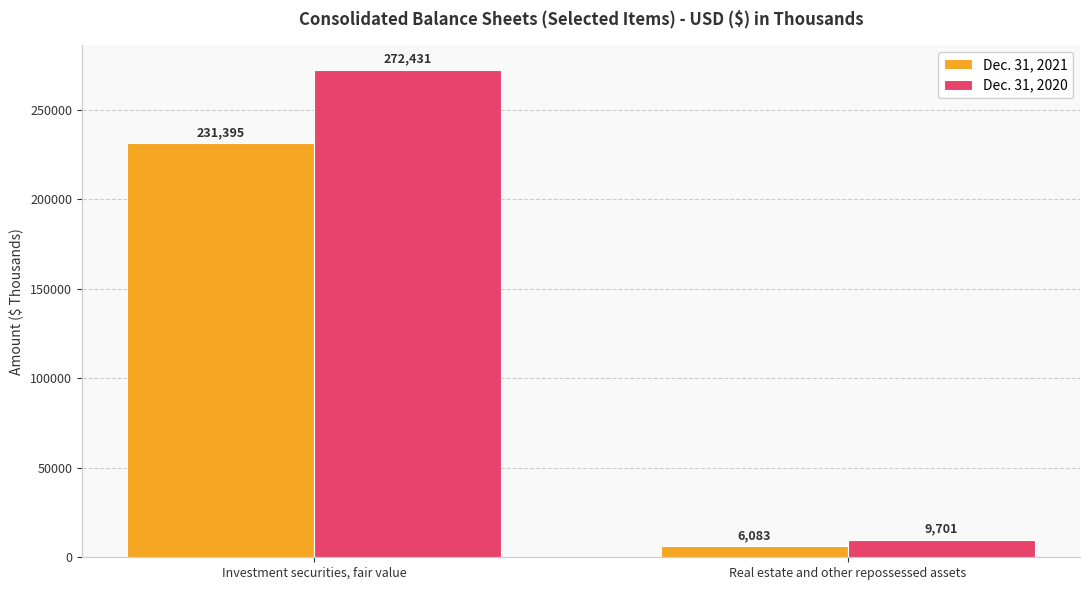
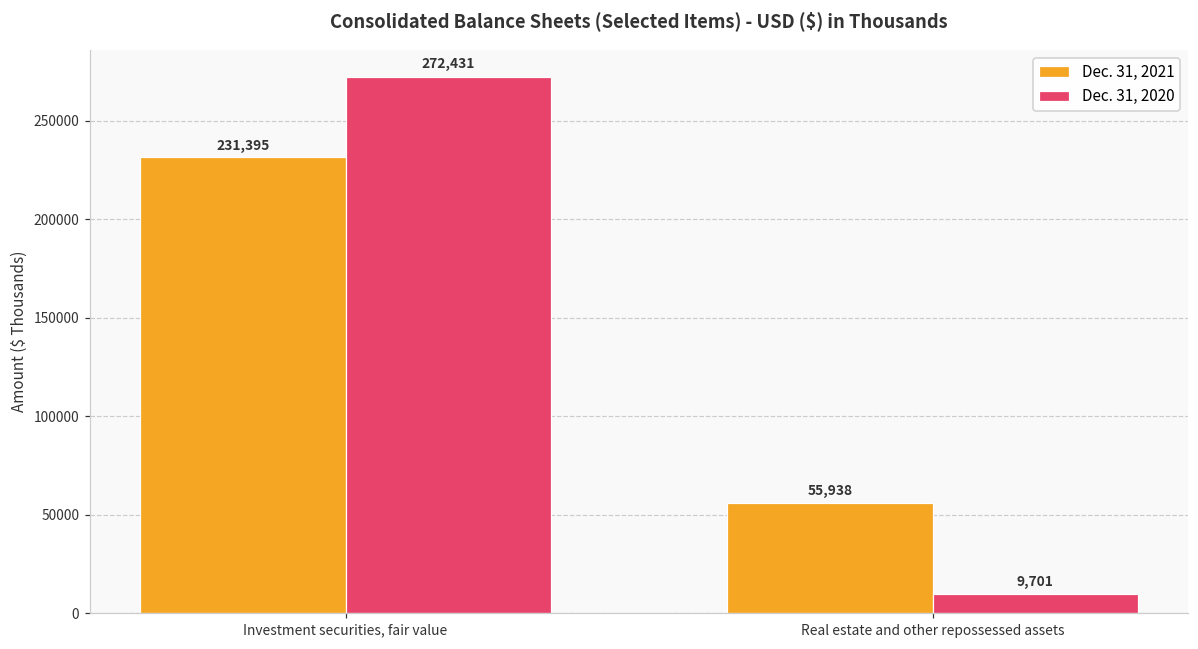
Dec. 31, 2021, Real estate and other repossessed assets: 6,083 -> 55,938
